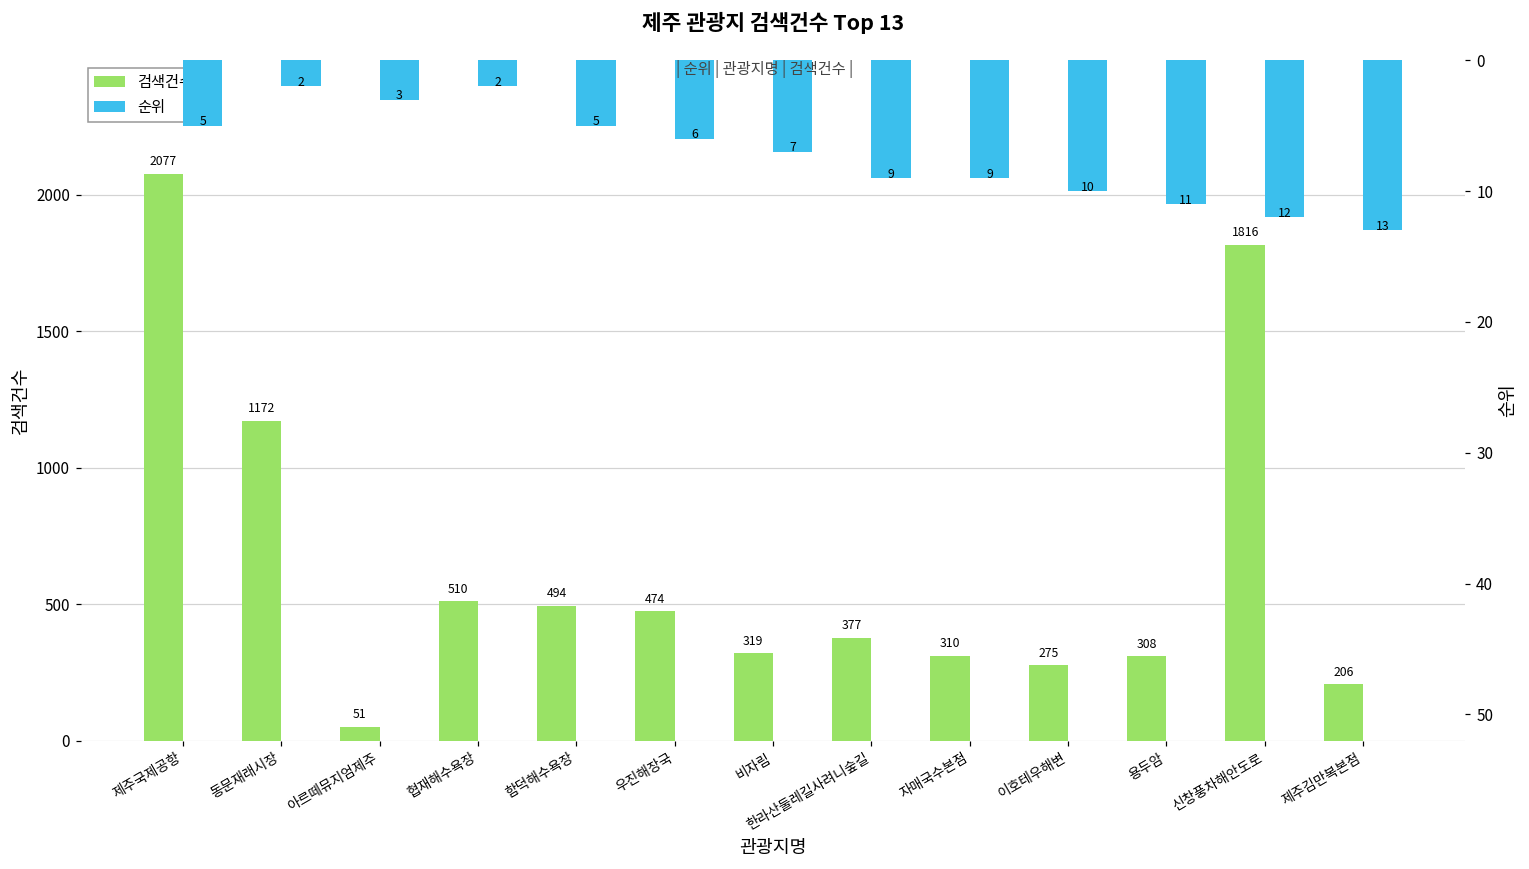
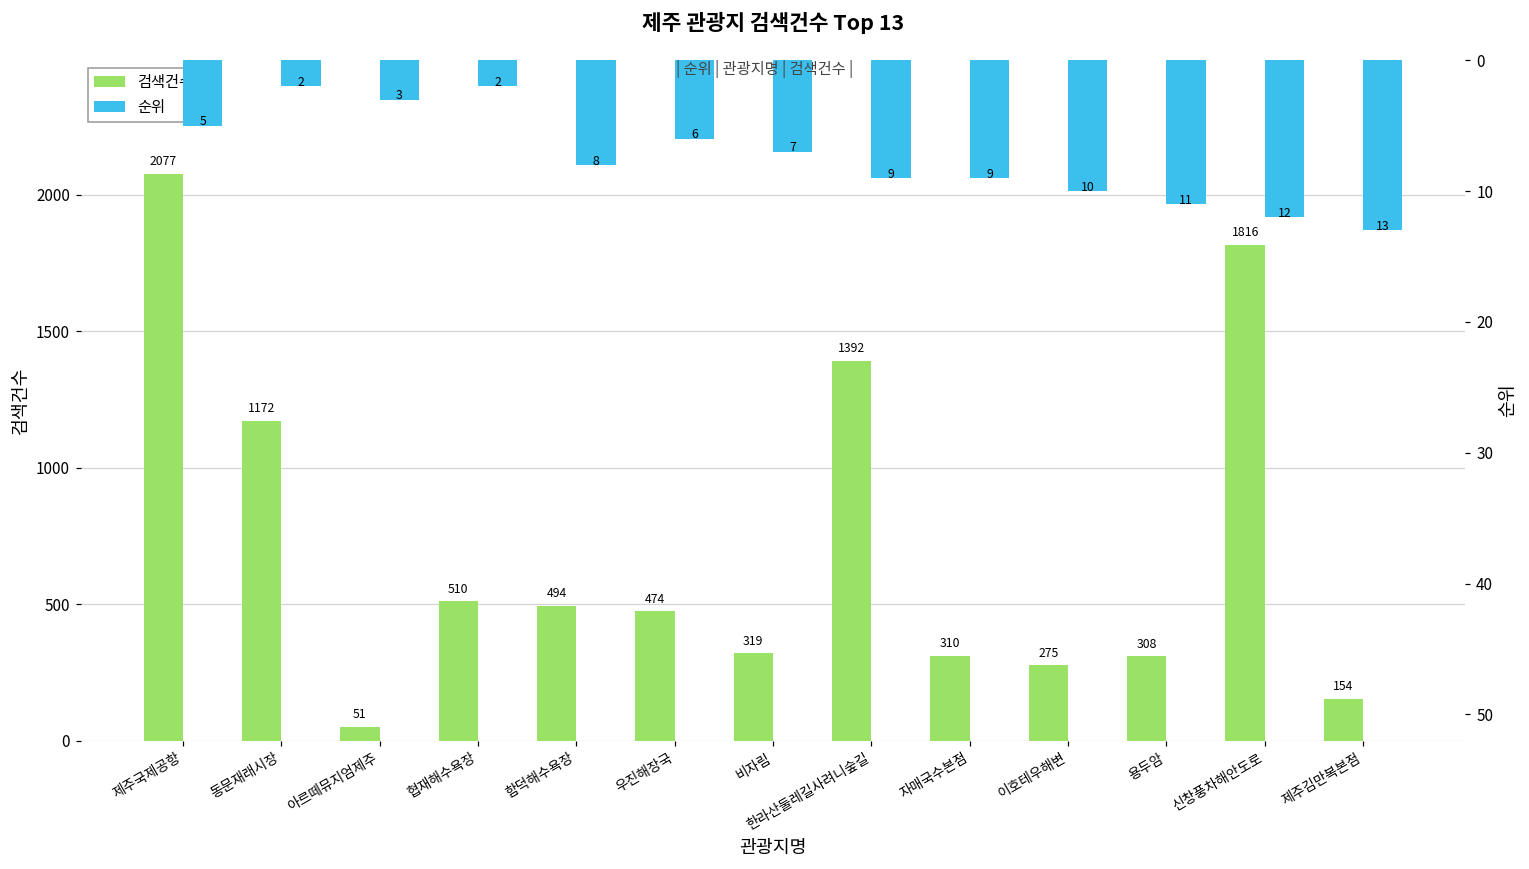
검색건수, 한라산둘레길사려니숲길: 377 -> 1392
검색건수, 제주김만복본점: 206 -> 154
순위, 함덕해수욕장: 5 -> 8
